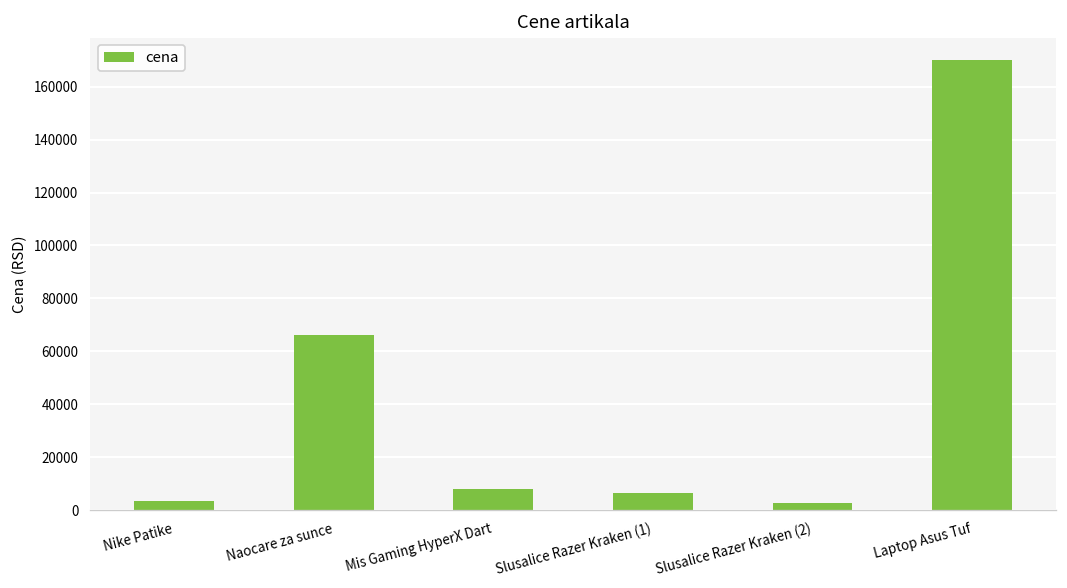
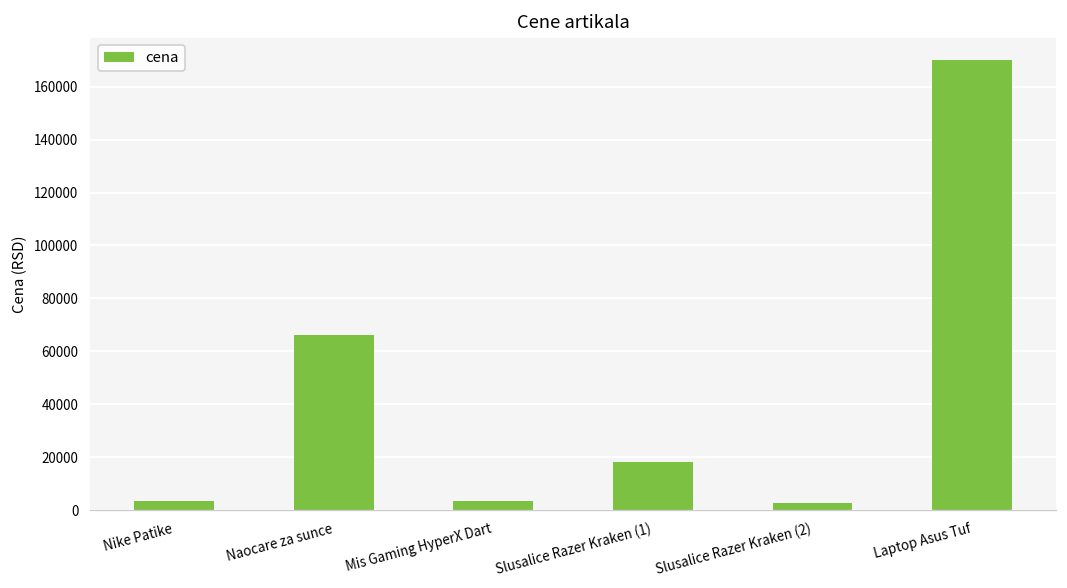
Mis Gaming HyperX Dart: 8000 -> 4000
Slusalice Razer Kraken (1): 7000 -> 18000
